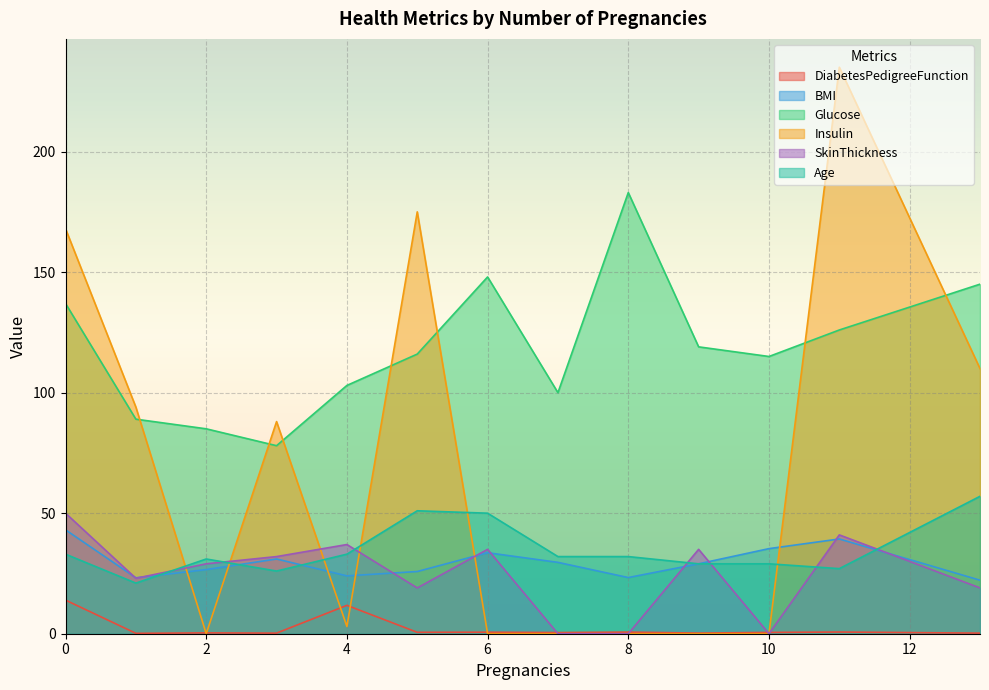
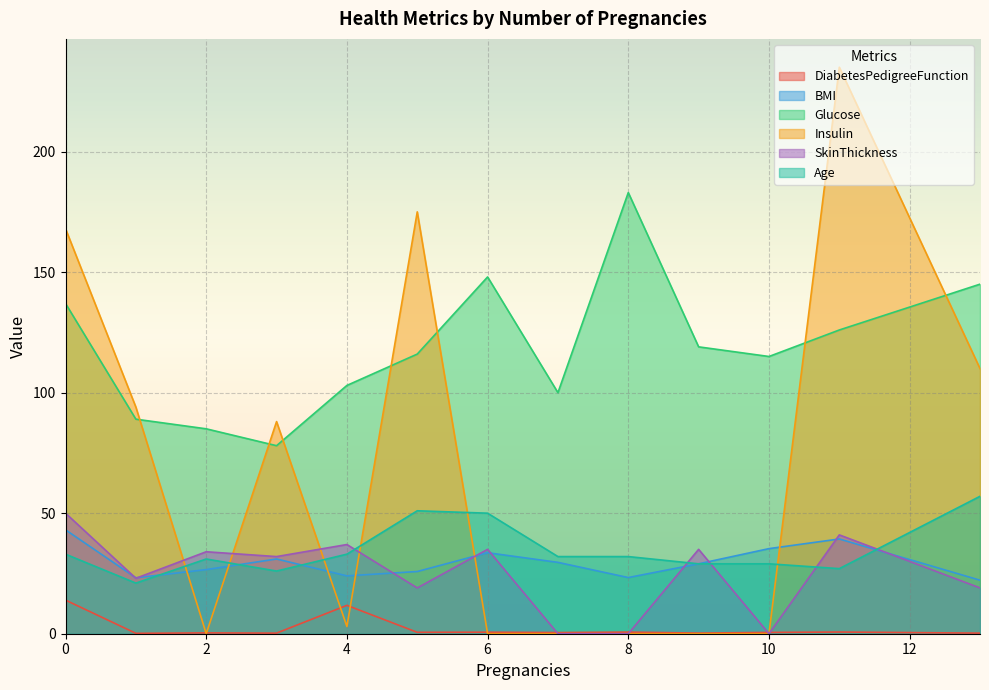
SkinThickness, 2: 29 -> 34
